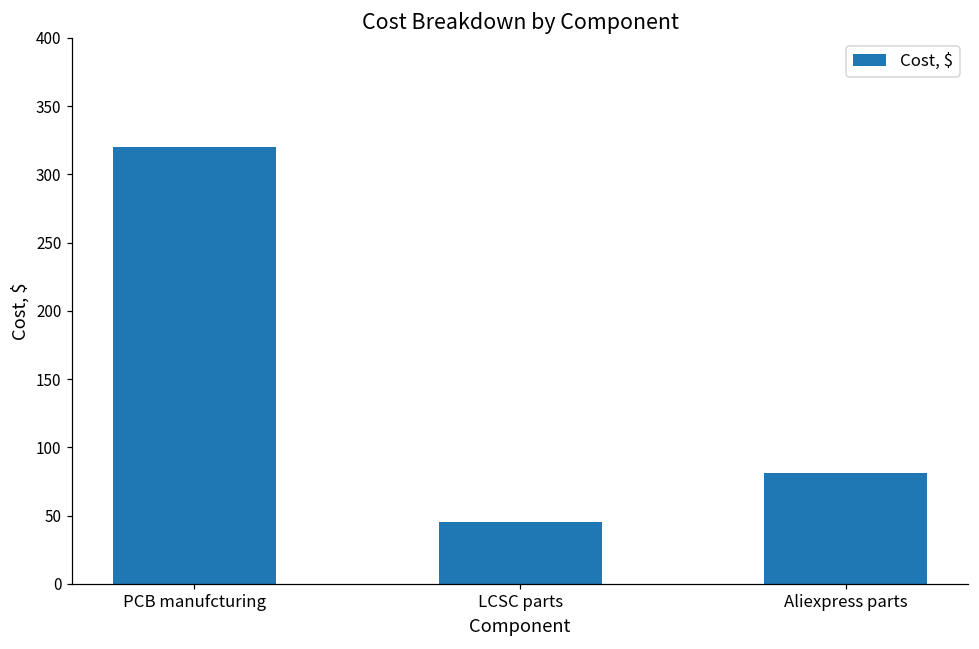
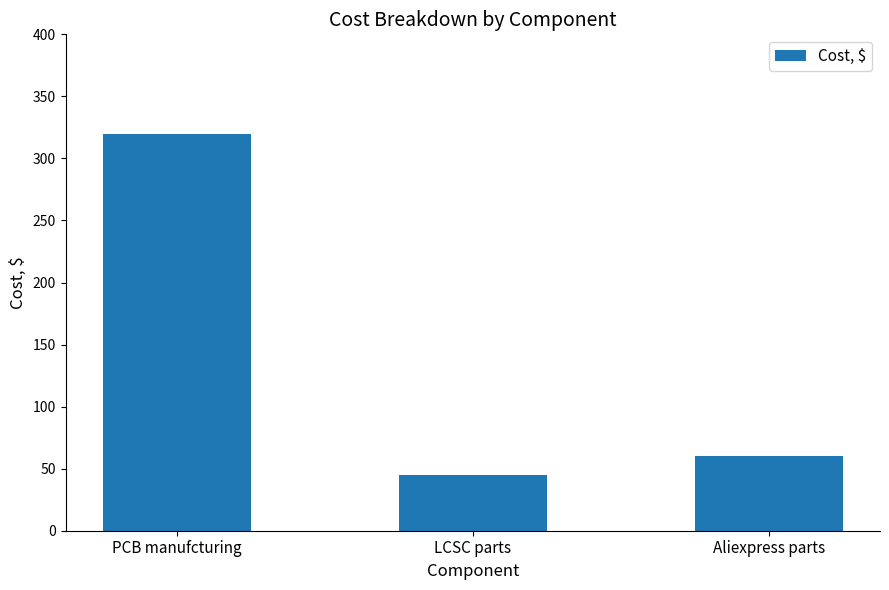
Aliexpress parts: 81 -> 60
